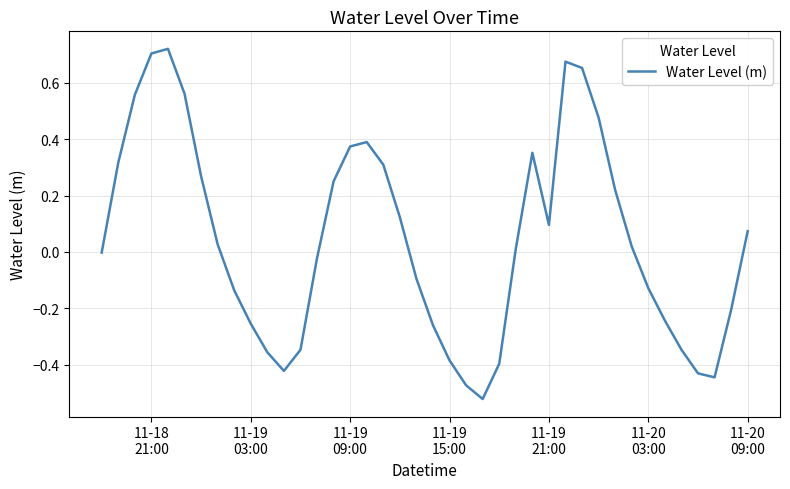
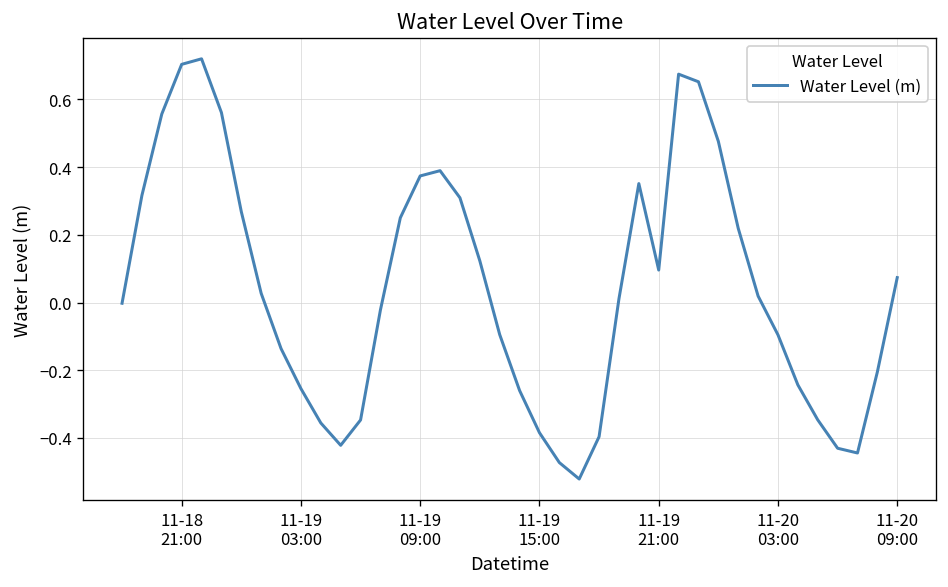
11-20 03:00: -0.13 -> -0.10
